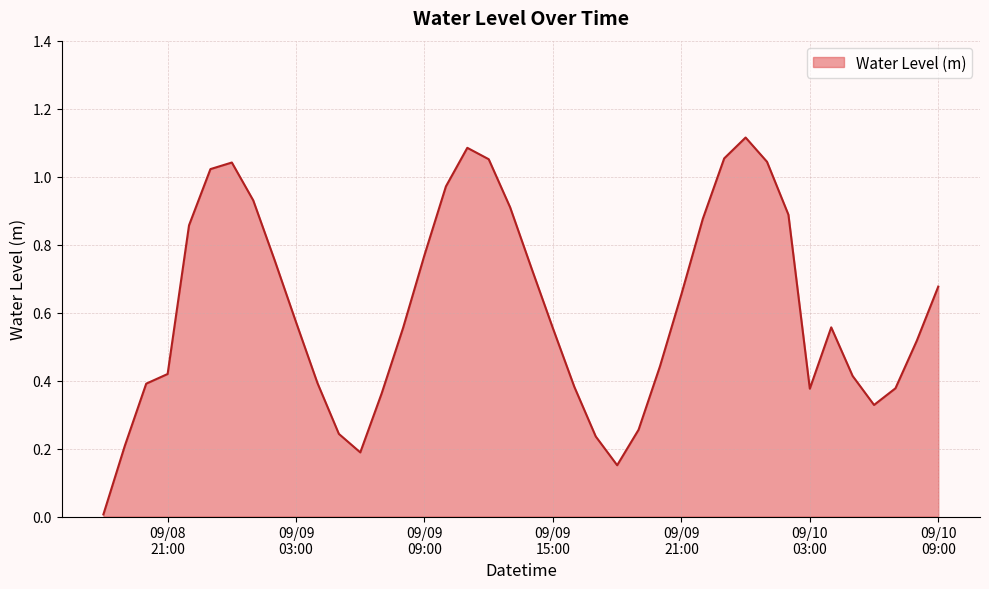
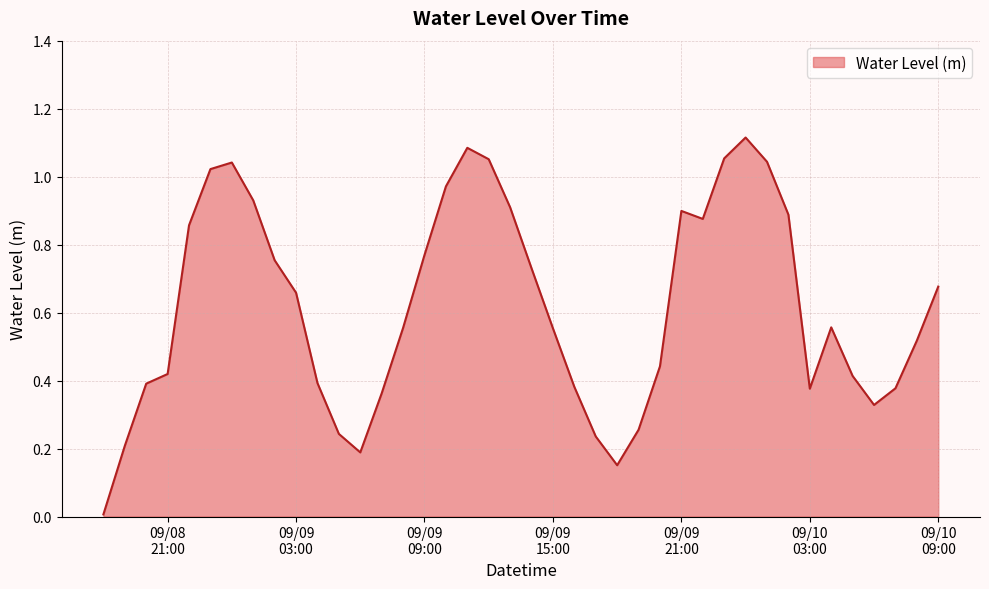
09/09 03:00: 0.57 -> 0.66
09/09 21:00: 0.65 -> 0.90
